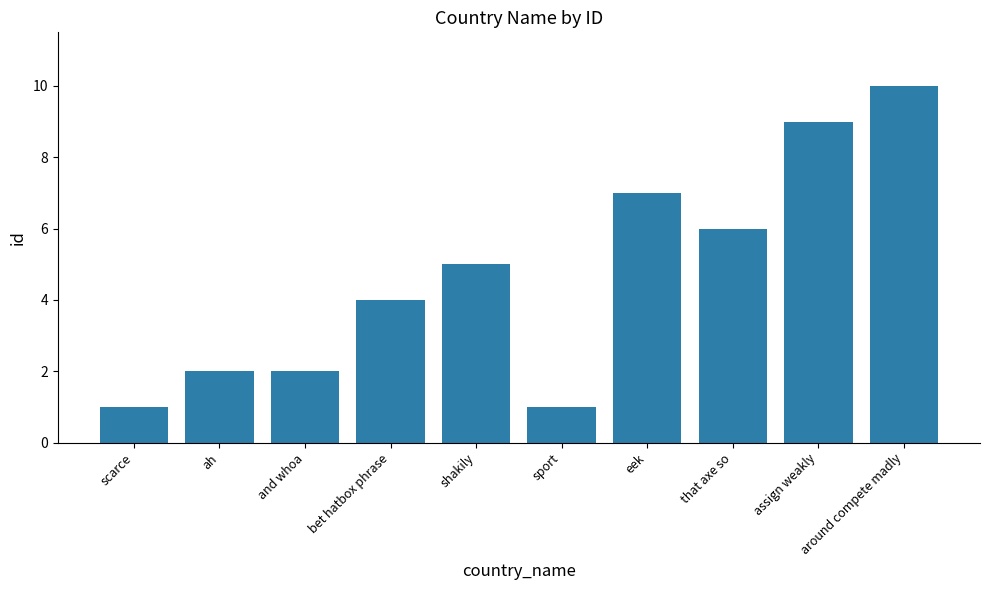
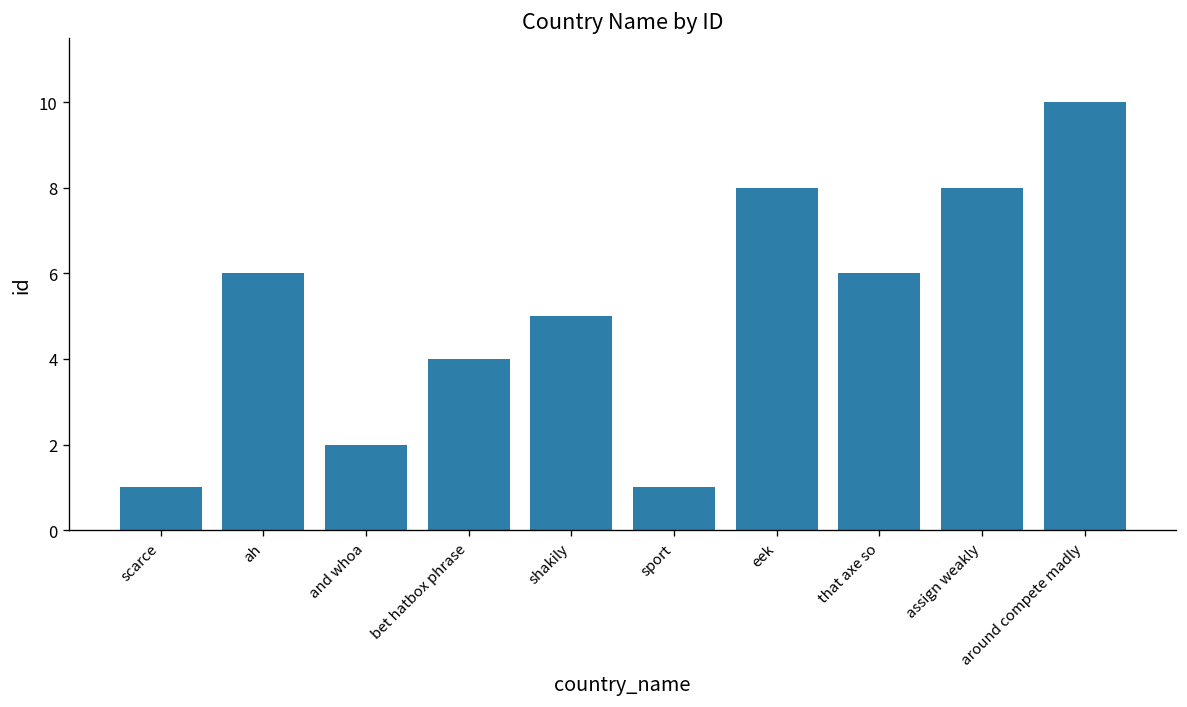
ah: 2 -> 6
eek: 7 -> 8
assign weakly: 9 -> 8
